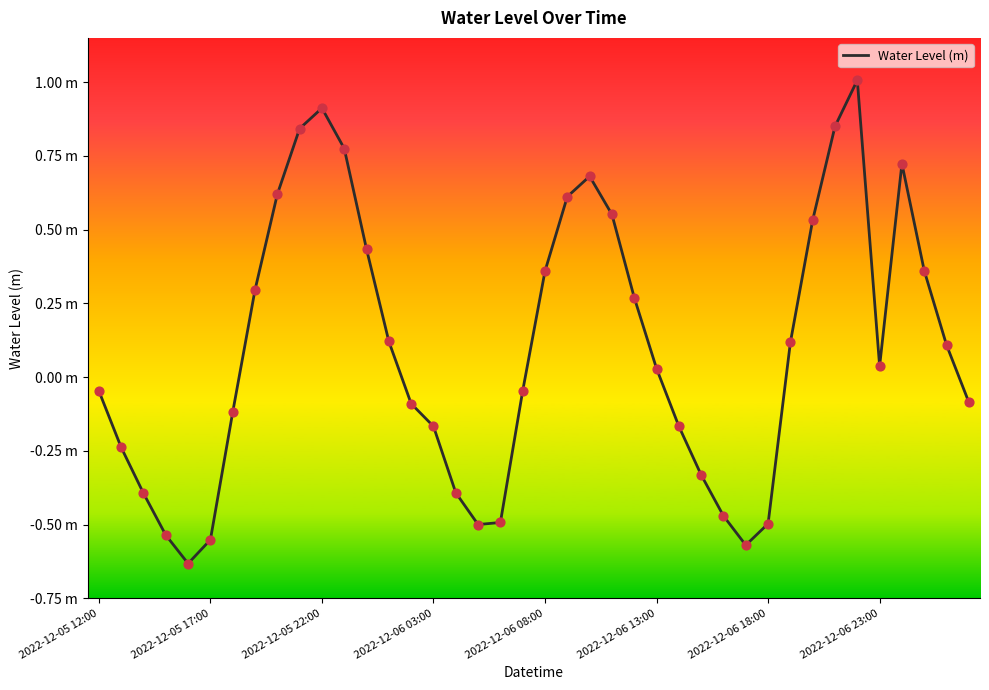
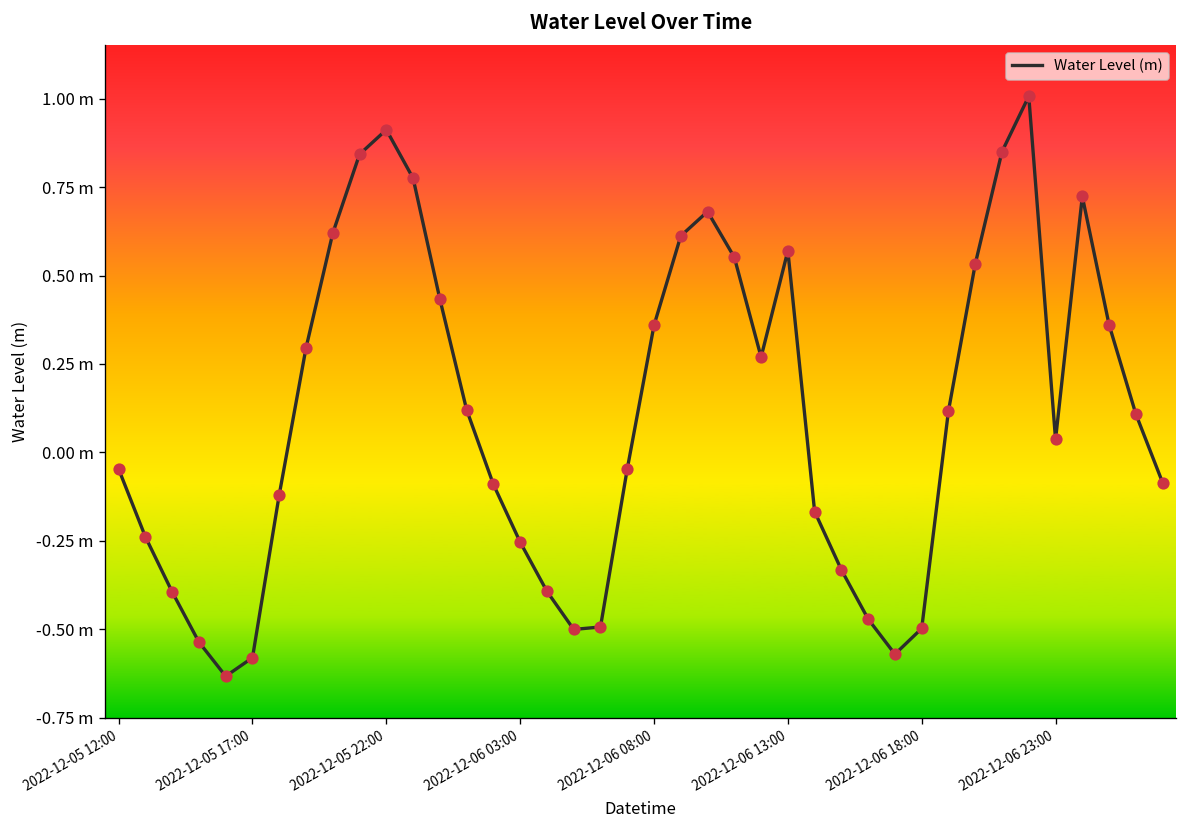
2022-12-05 17:00: -0.55 m -> -0.58 m
2022-12-06 03:00: -0.17 m -> -0.25 m
2022-12-06 13:00: 0.03 m -> 0.57 m
